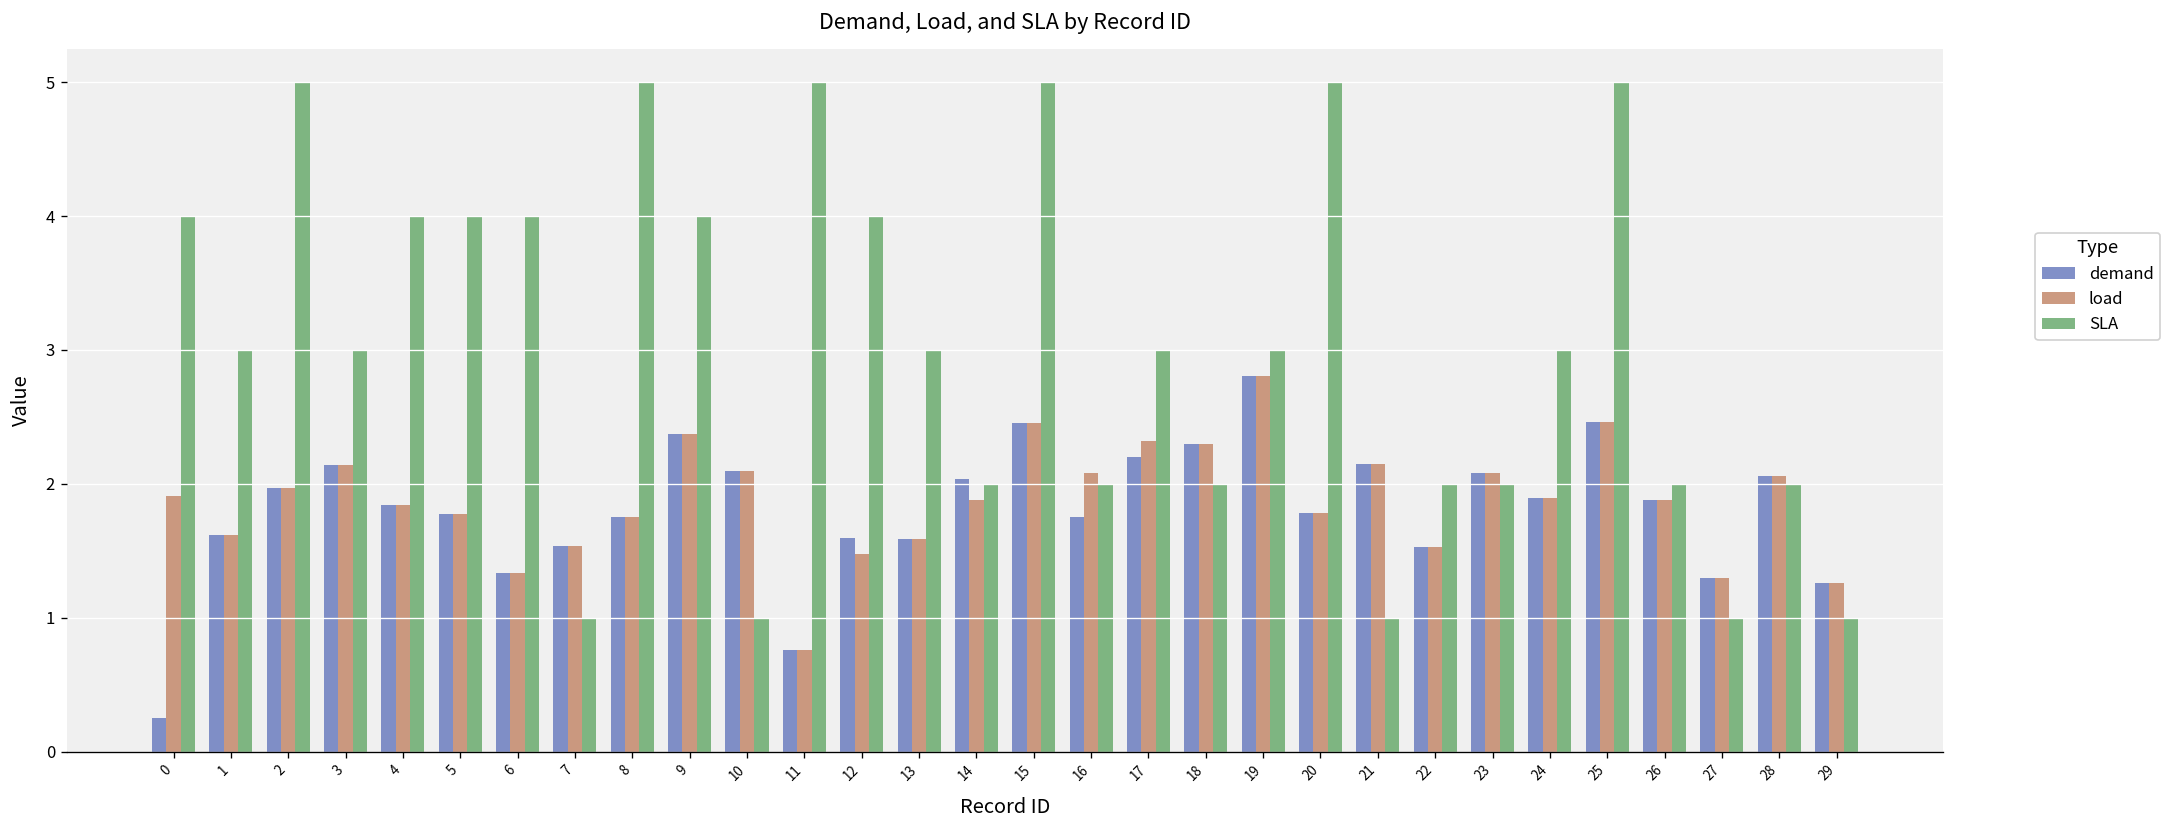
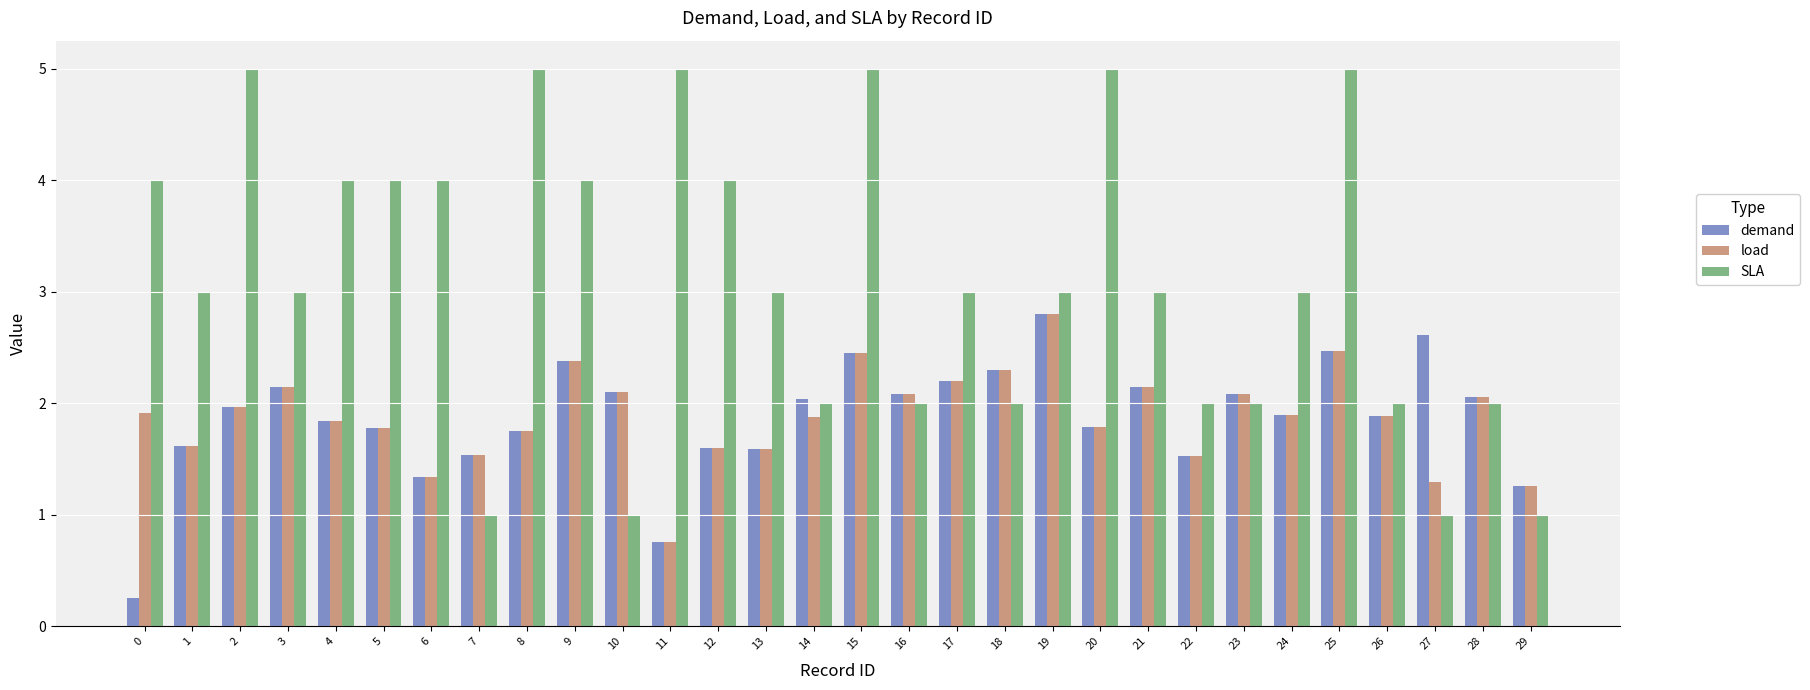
load, 12: 1.48 -> 1.60
demand, 16: 1.75 -> 2.08
load, 17: 2.32 -> 2.20
SLA, 21: 1 -> 3
demand, 27: 1.29 -> 2.61
